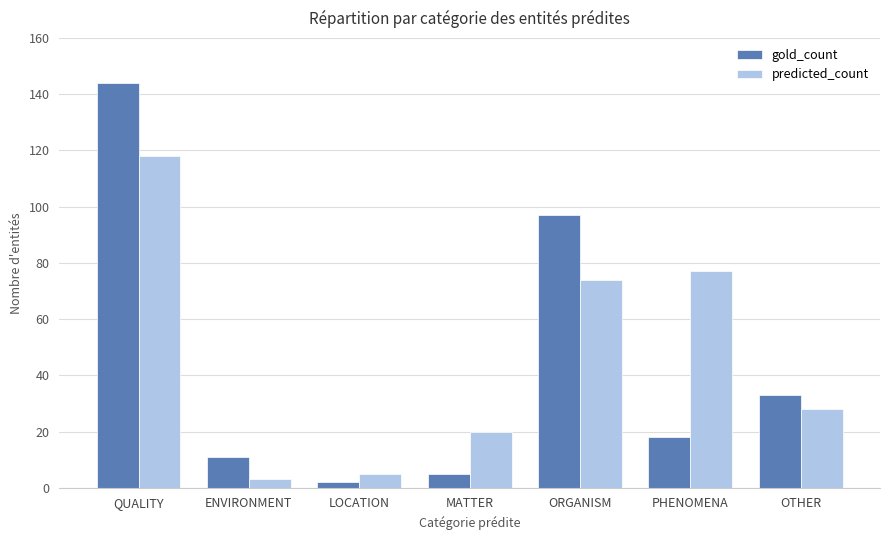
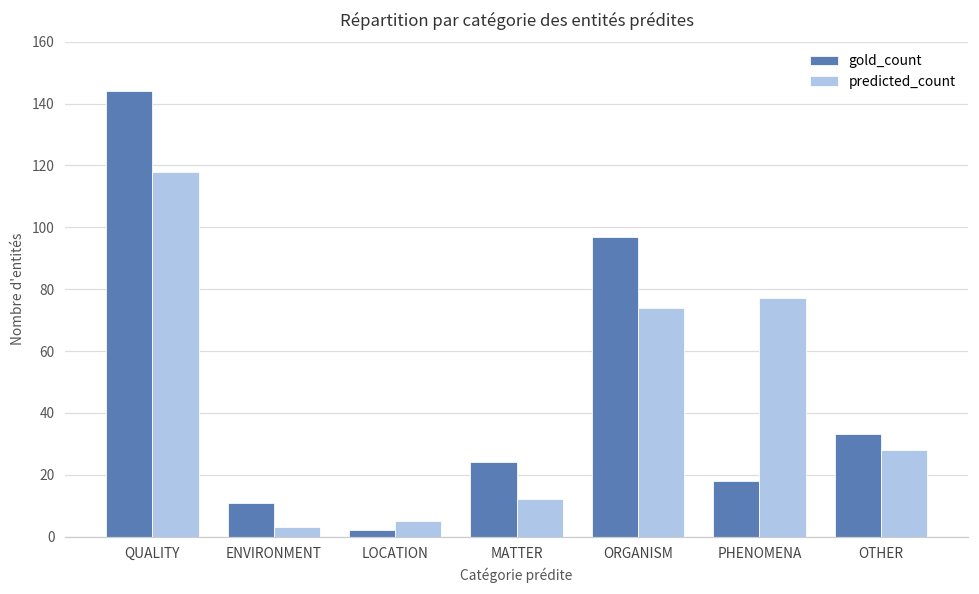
gold_count, MATTER: 5 -> 24
predicted_count, MATTER: 20 -> 12
